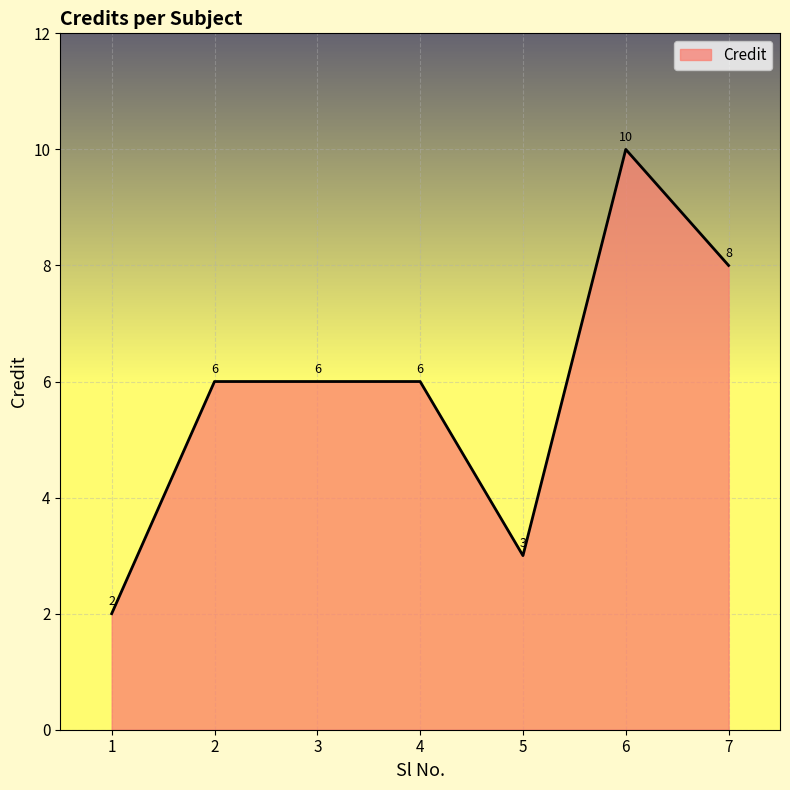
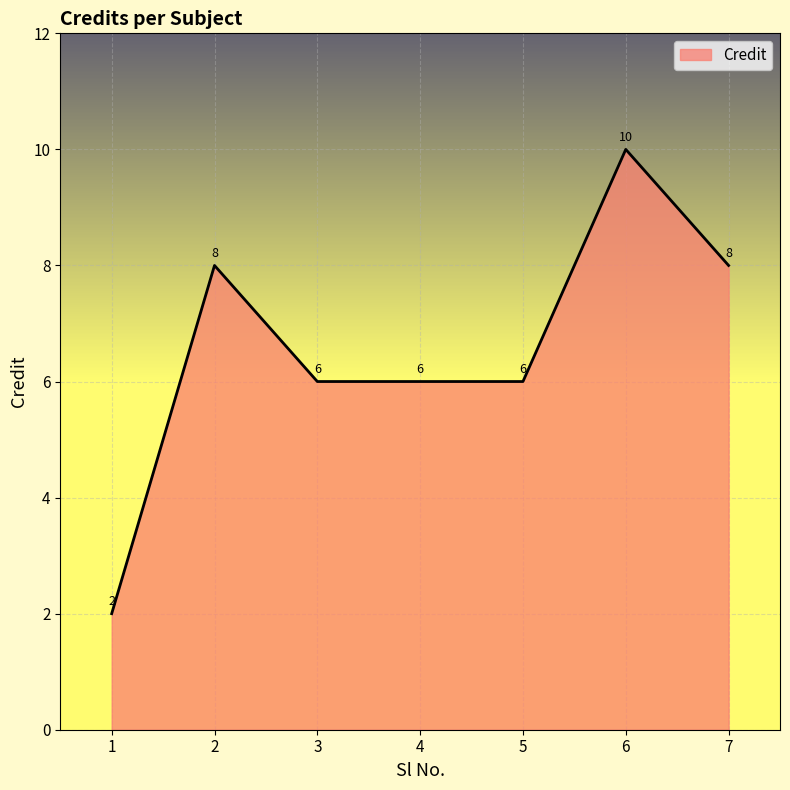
2: 6 -> 8
5: 3 -> 6
